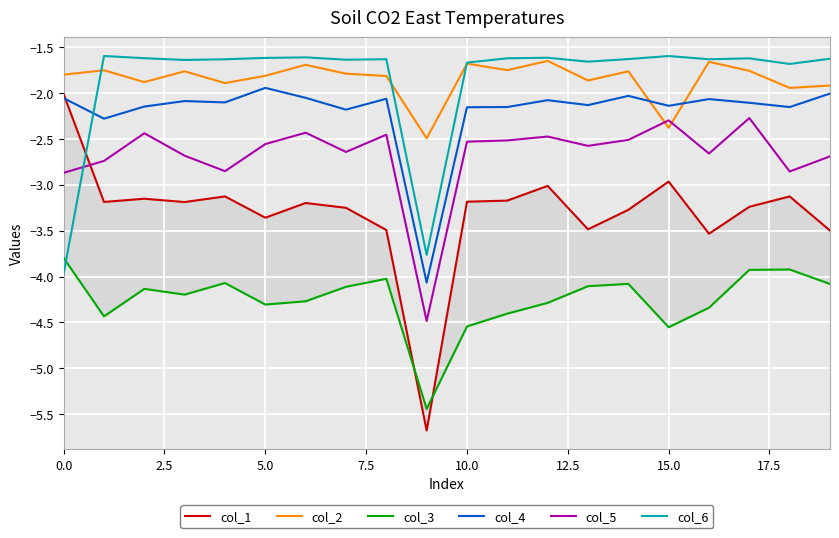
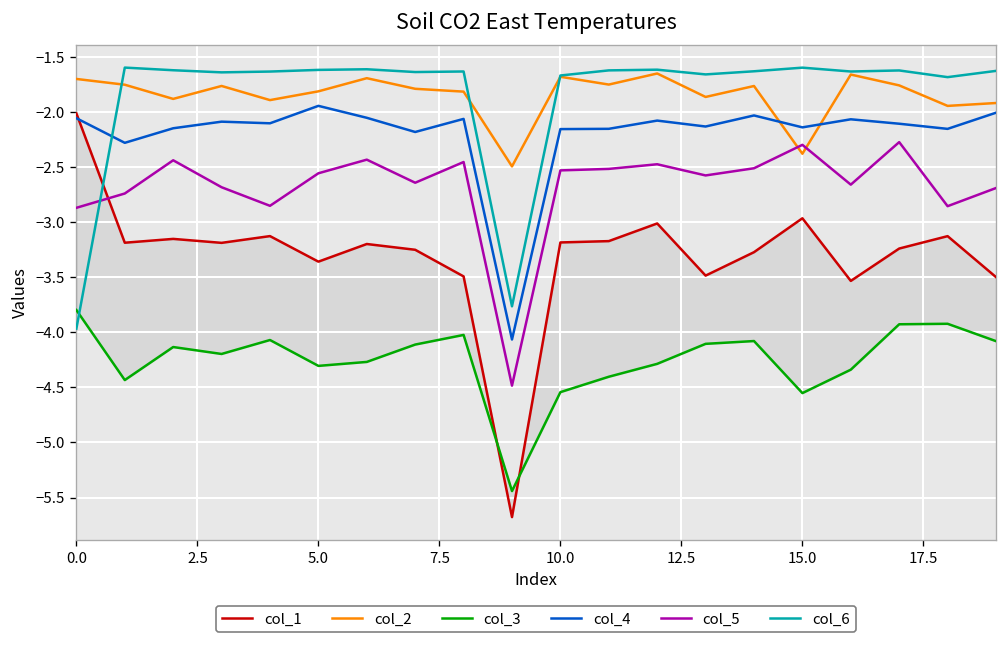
col_2, 0.0: -1.8 -> -1.7
